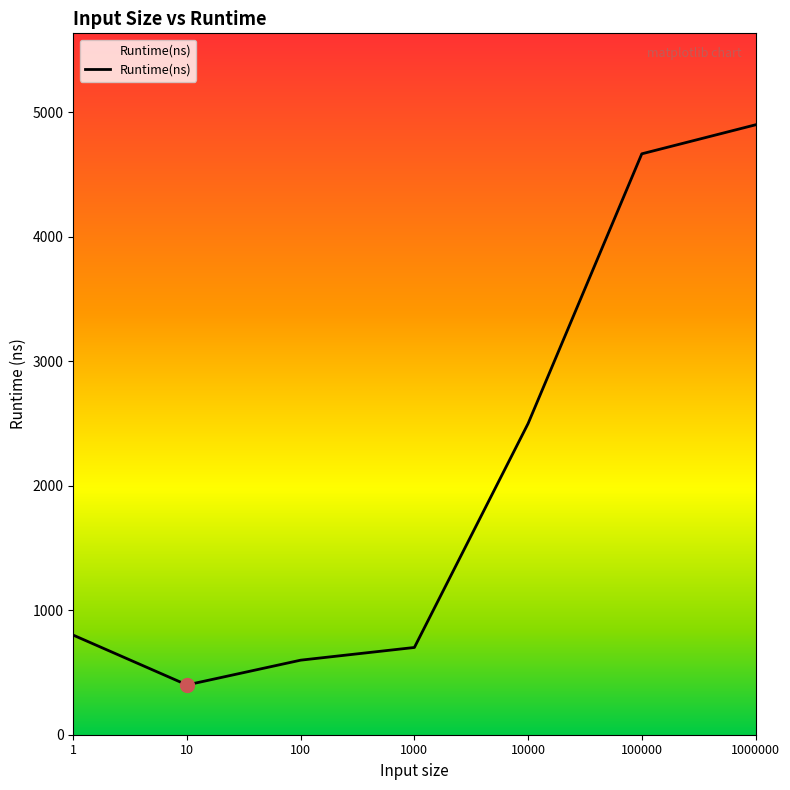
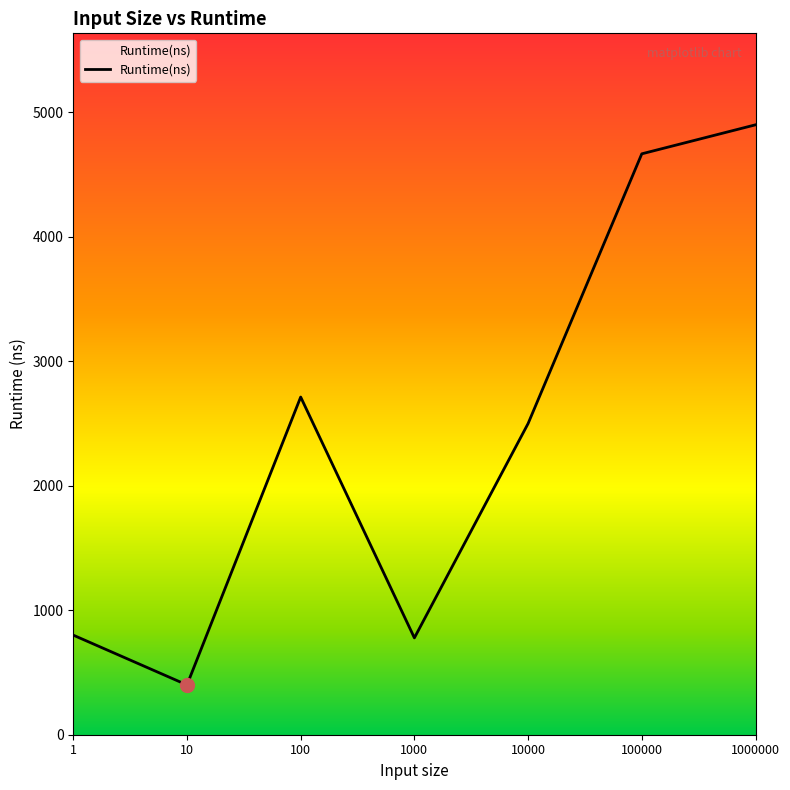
Runtime(ns), 100: 600 -> 2710
Runtime(ns), 1000: 700 -> 780
